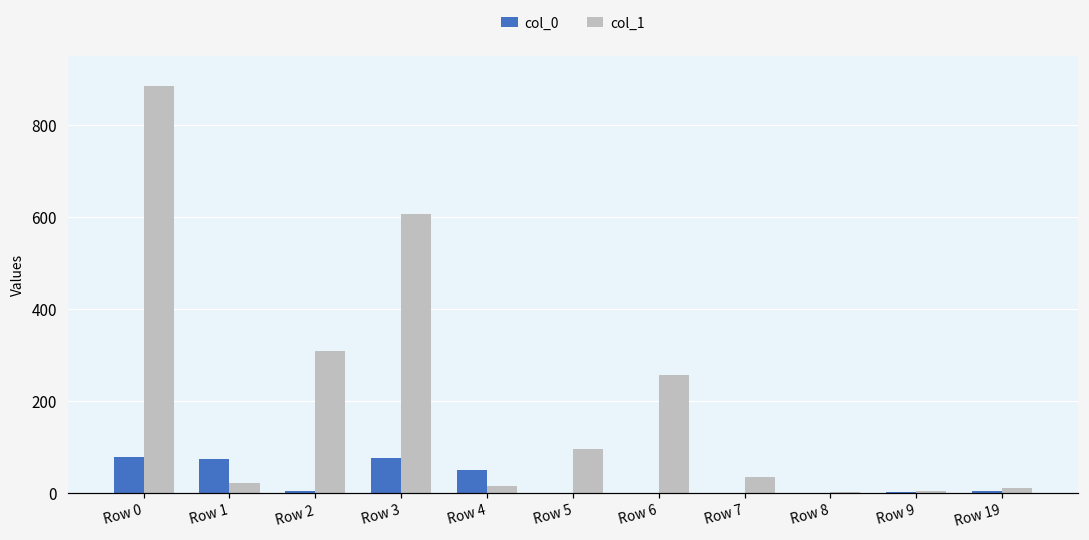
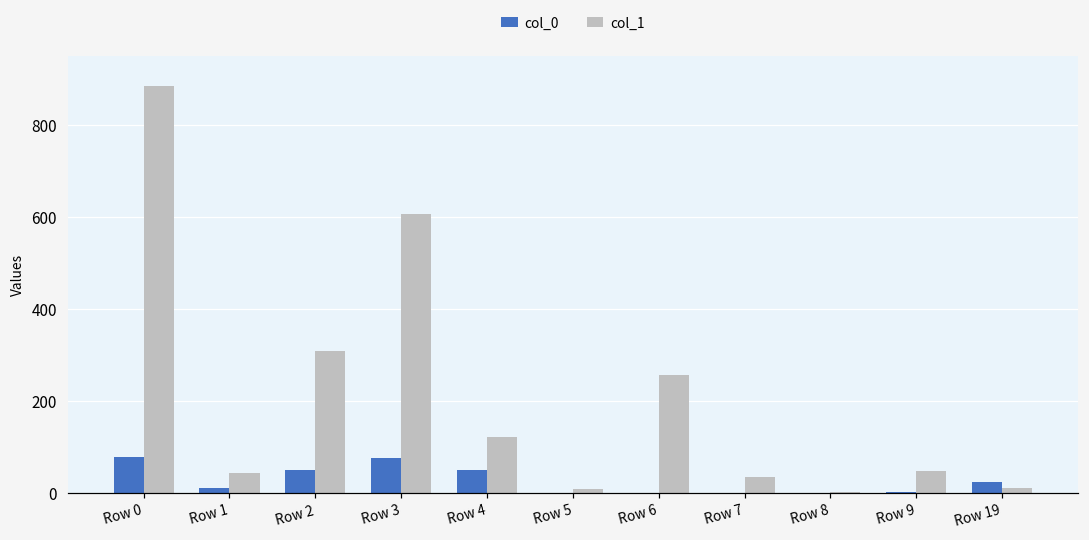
col_0, Row 1: 70 -> 10
col_1, Row 1: 20 -> 40
col_0, Row 2: 0 -> 50
col_1, Row 4: 20 -> 120
col_1, Row 5: 100 -> 10
col_1, Row 9: 0 -> 50
col_0, Row 19: 0 -> 20
